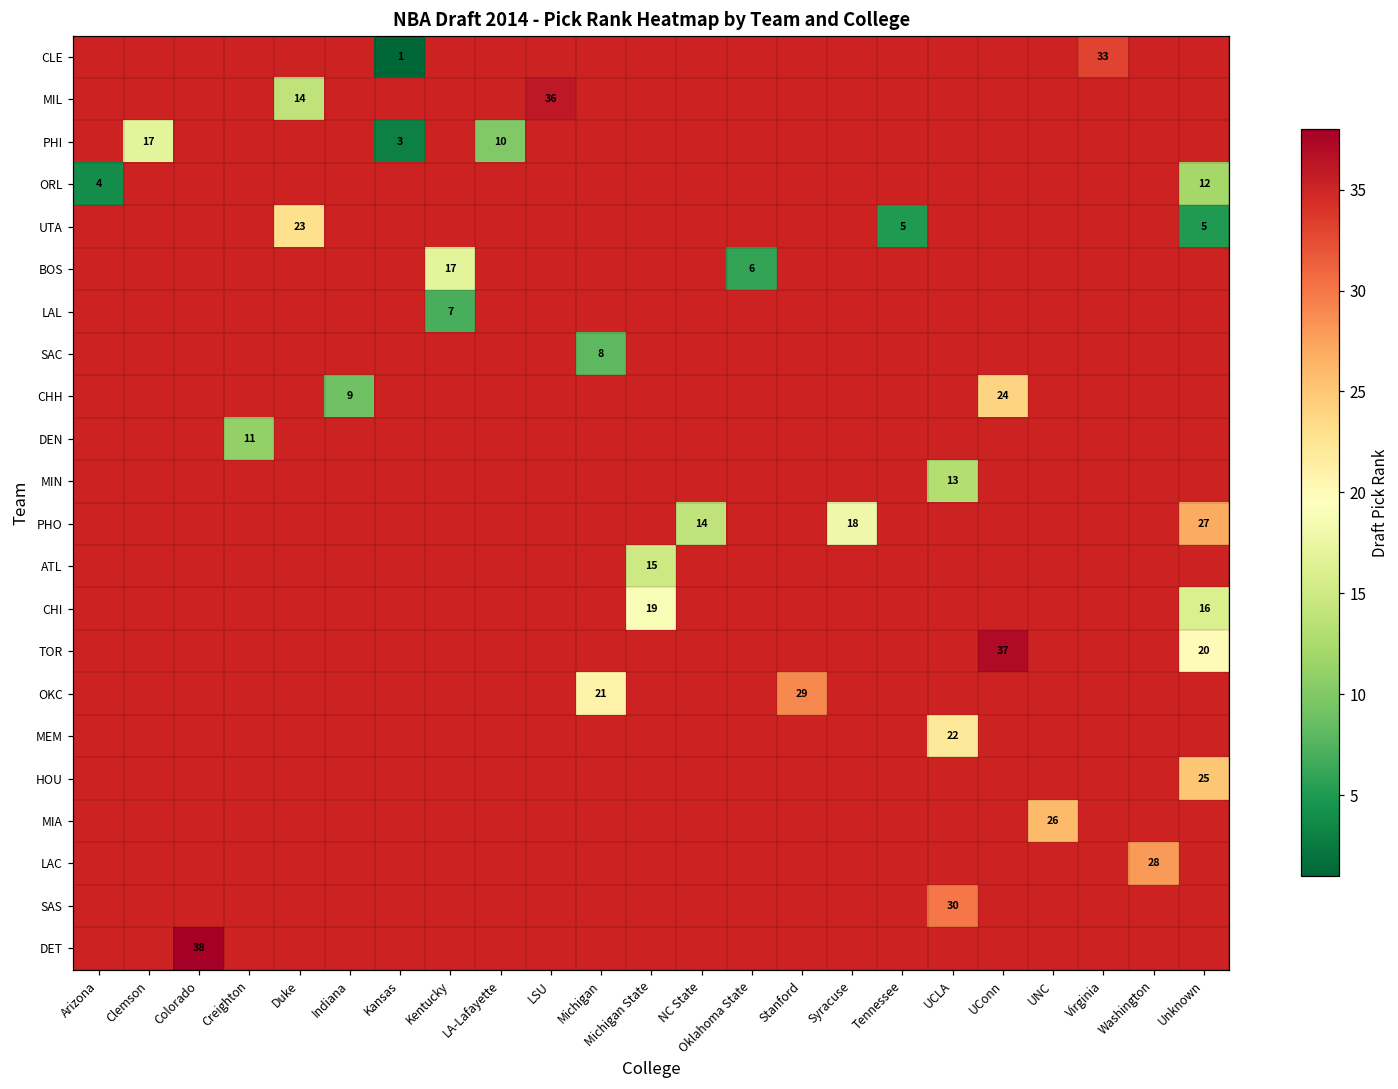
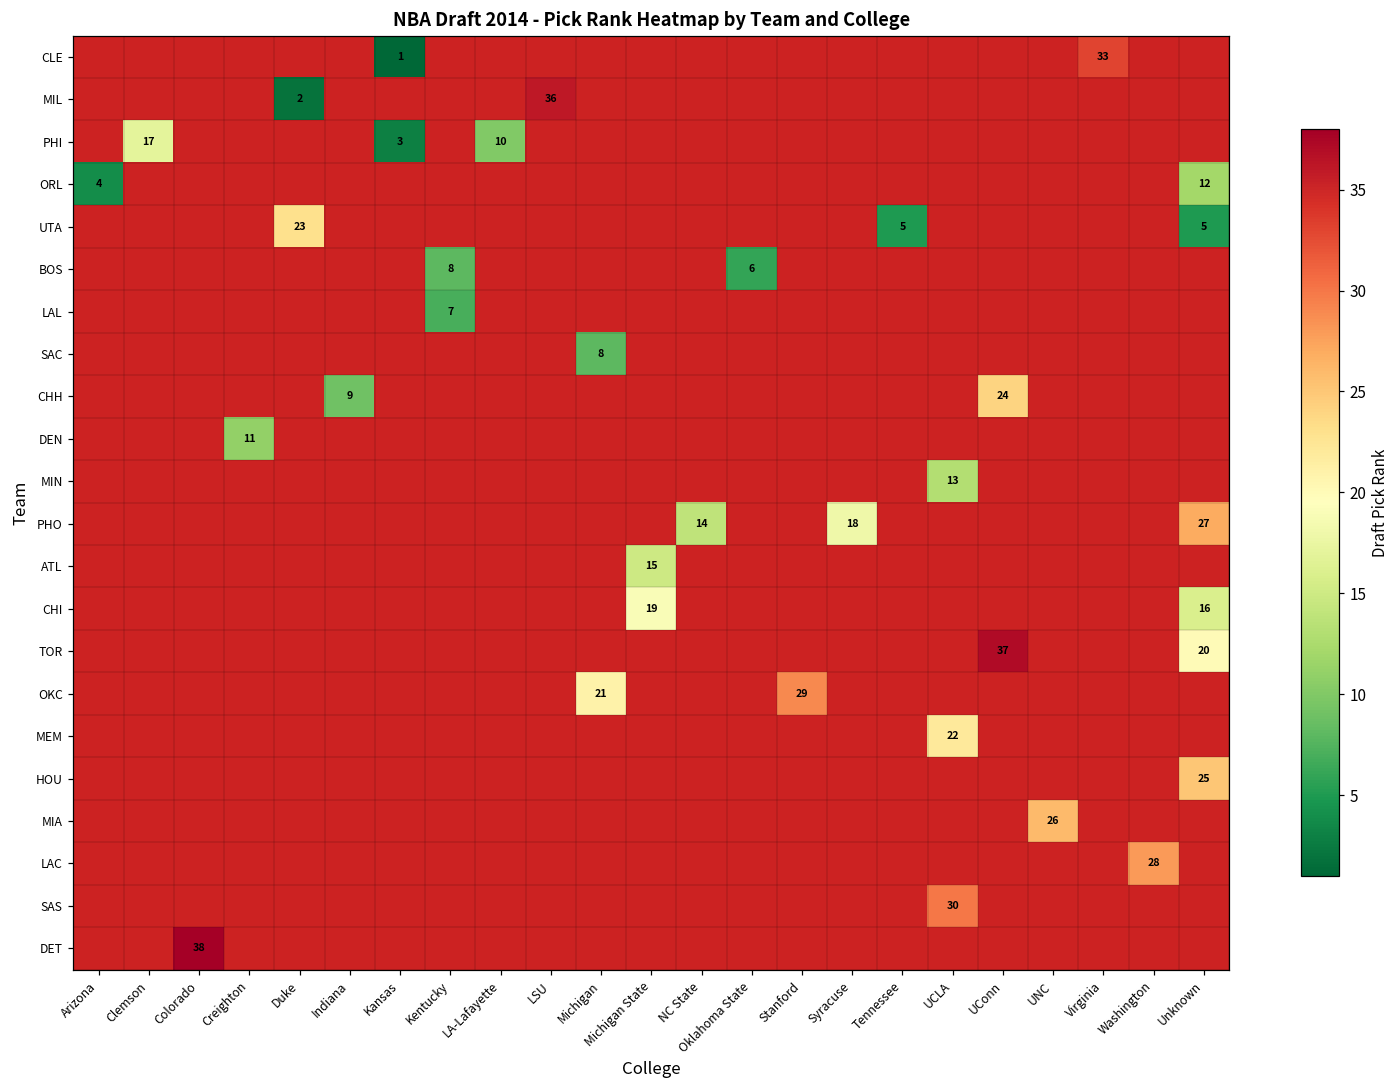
MIL, Duke: 14 -> 2
BOS, Kentucky: 17 -> 8
